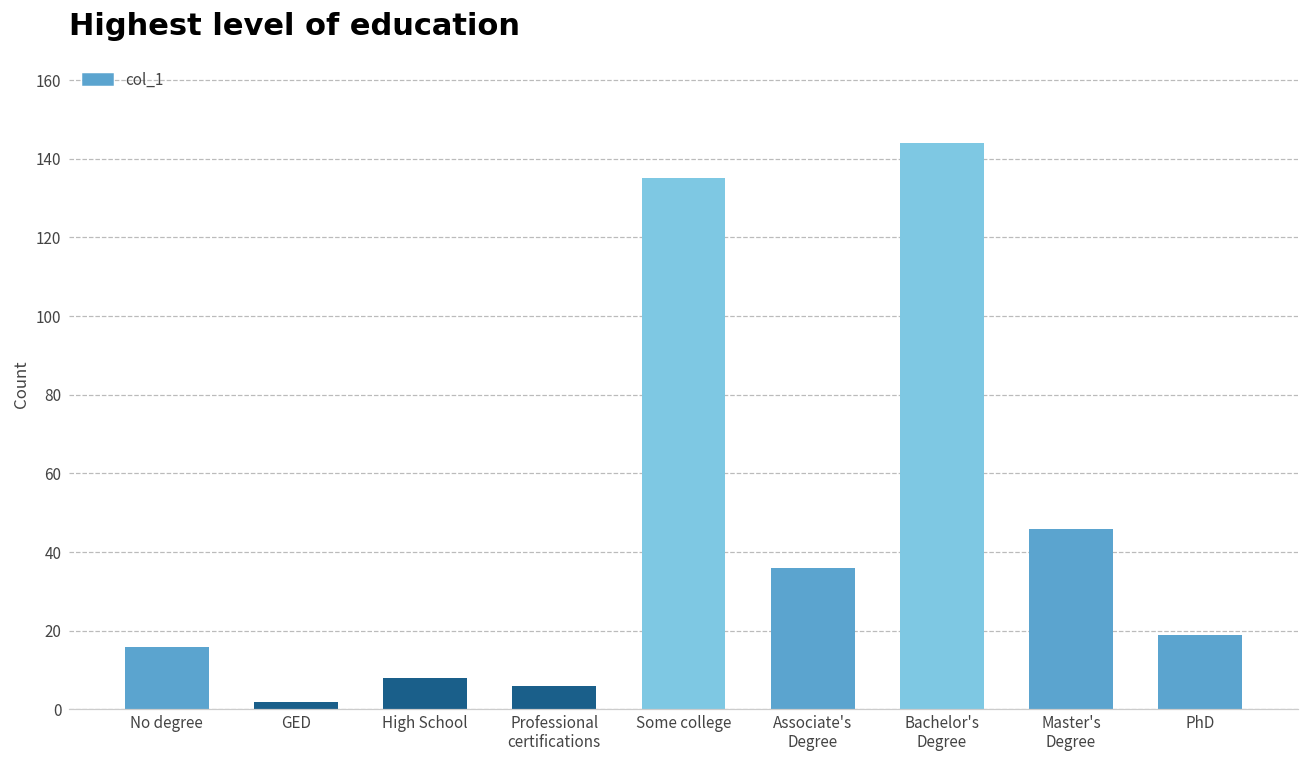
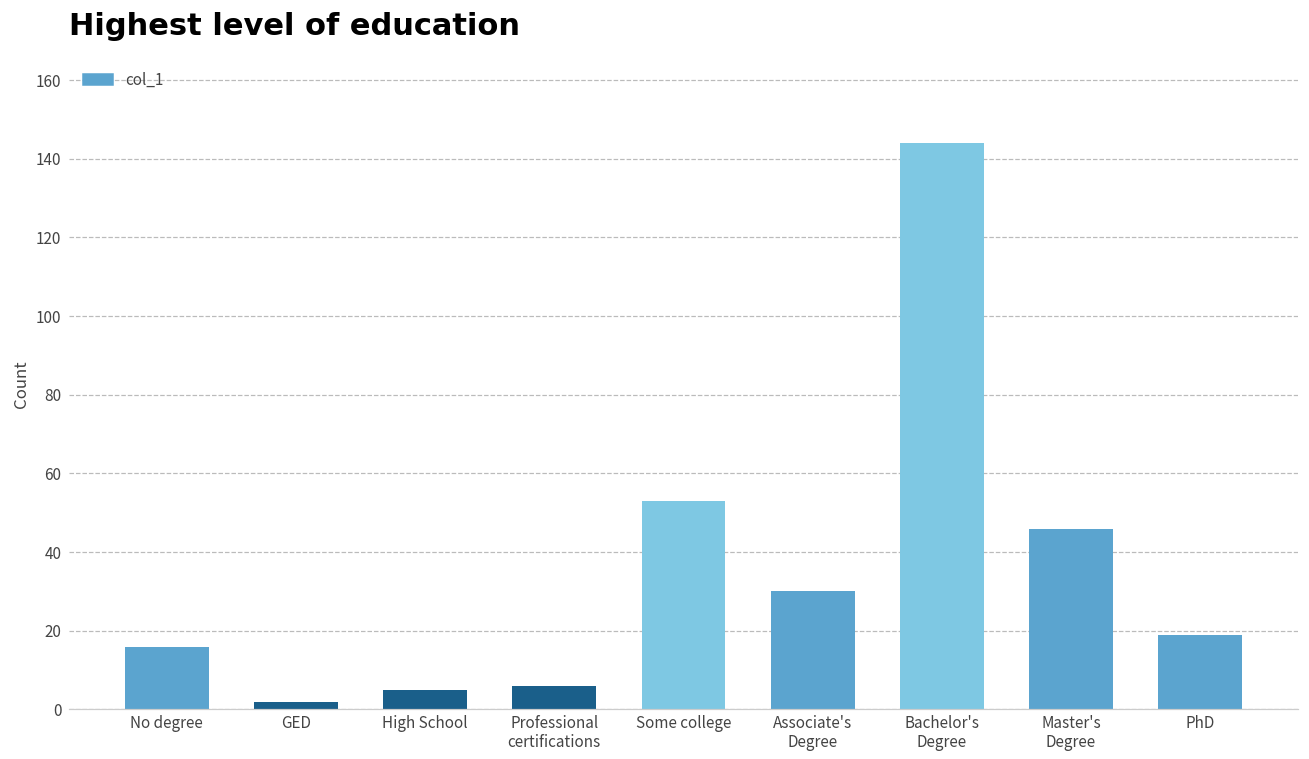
High School: 8 -> 5
Some college: 135 -> 53
Associate's Degree: 36 -> 30
